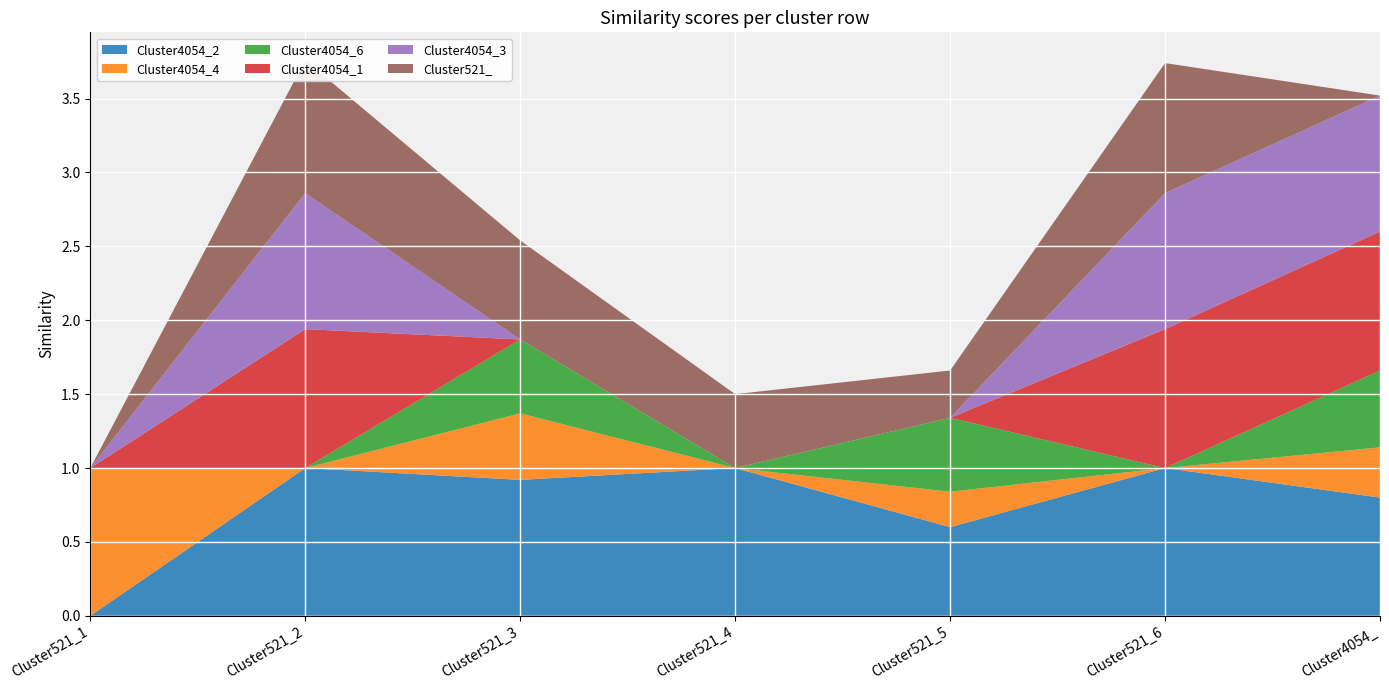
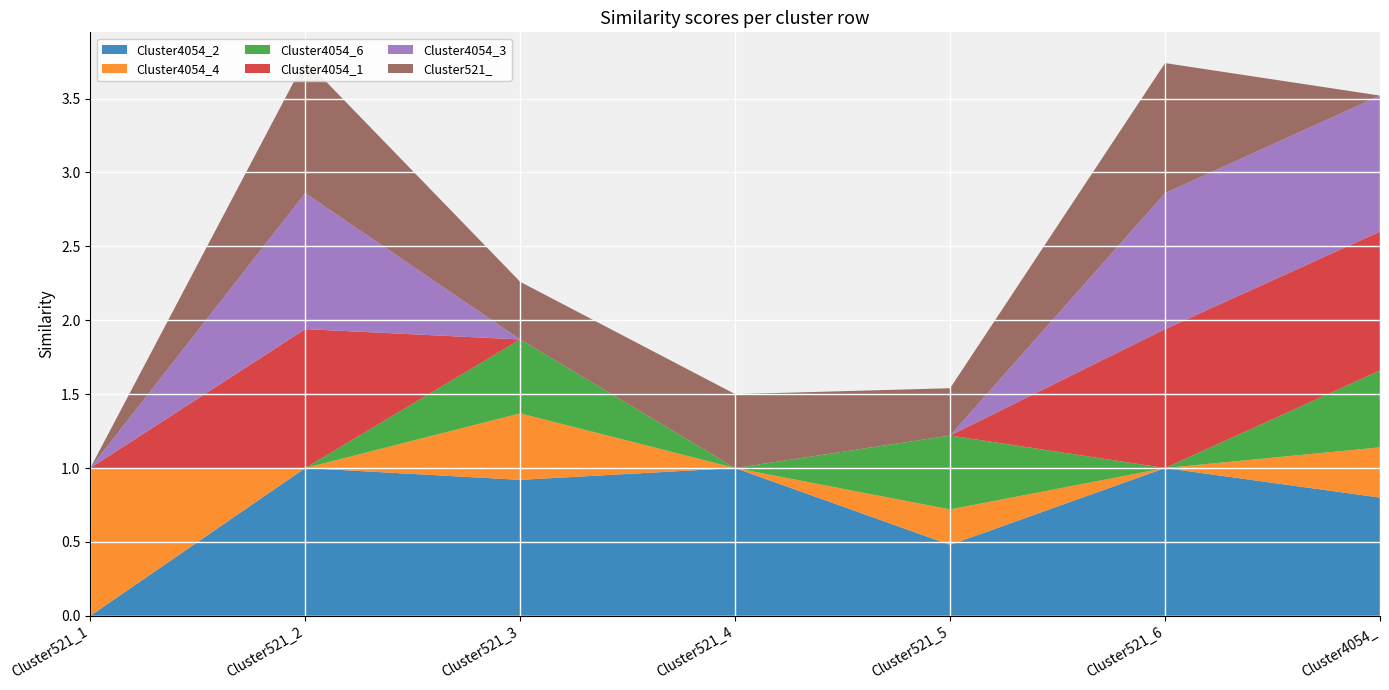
Cluster521_, Cluster521_3: 0.67 -> 0.39
Cluster4054_2, Cluster521_5: 0.60 -> 0.48
